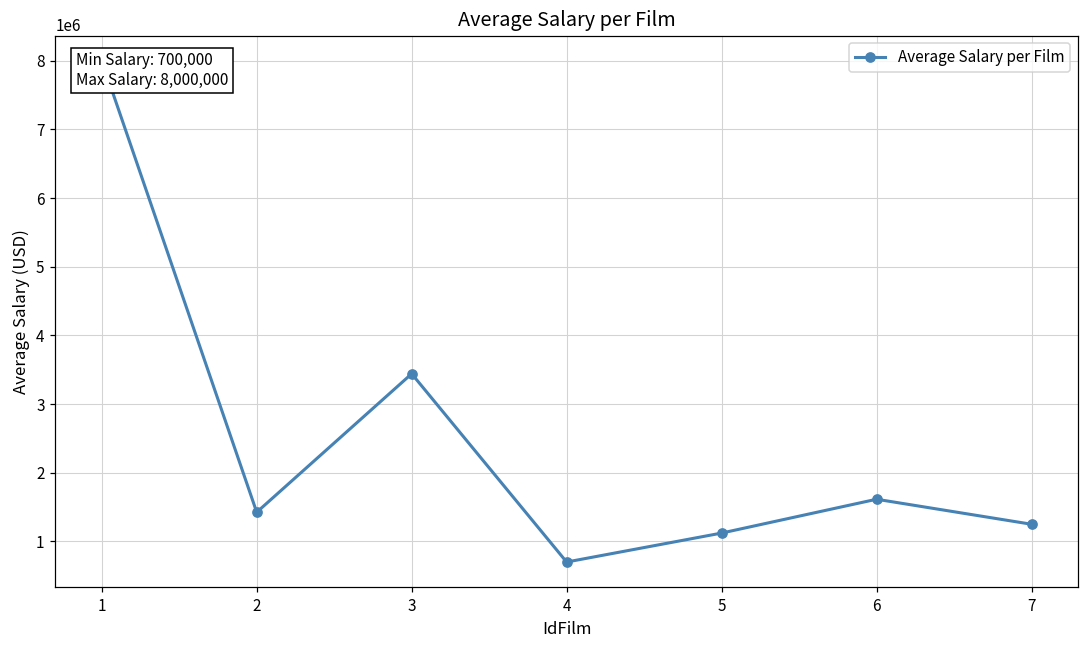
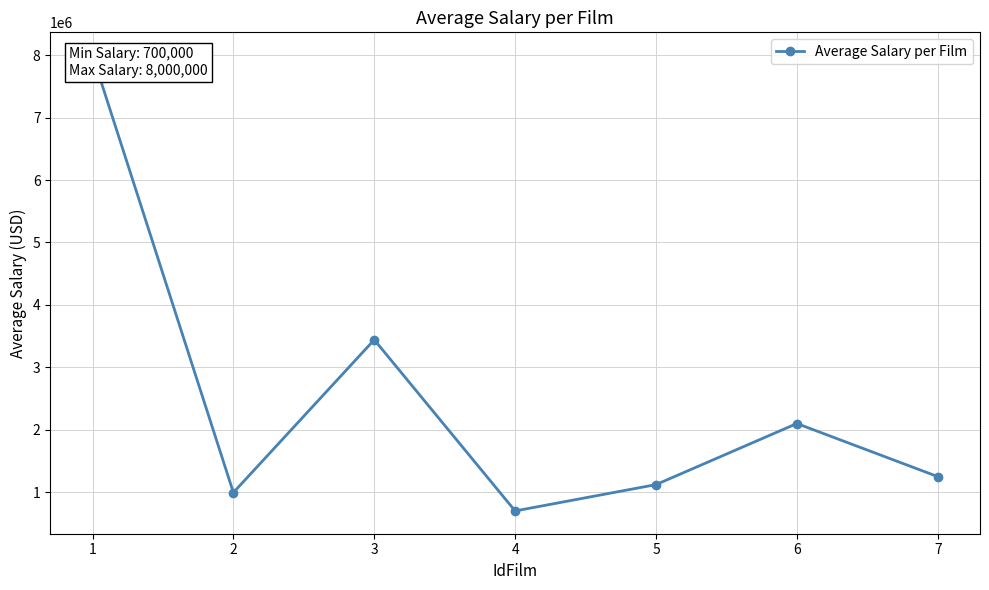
2: 1400000 -> 1000000
6: 1600000 -> 2100000
